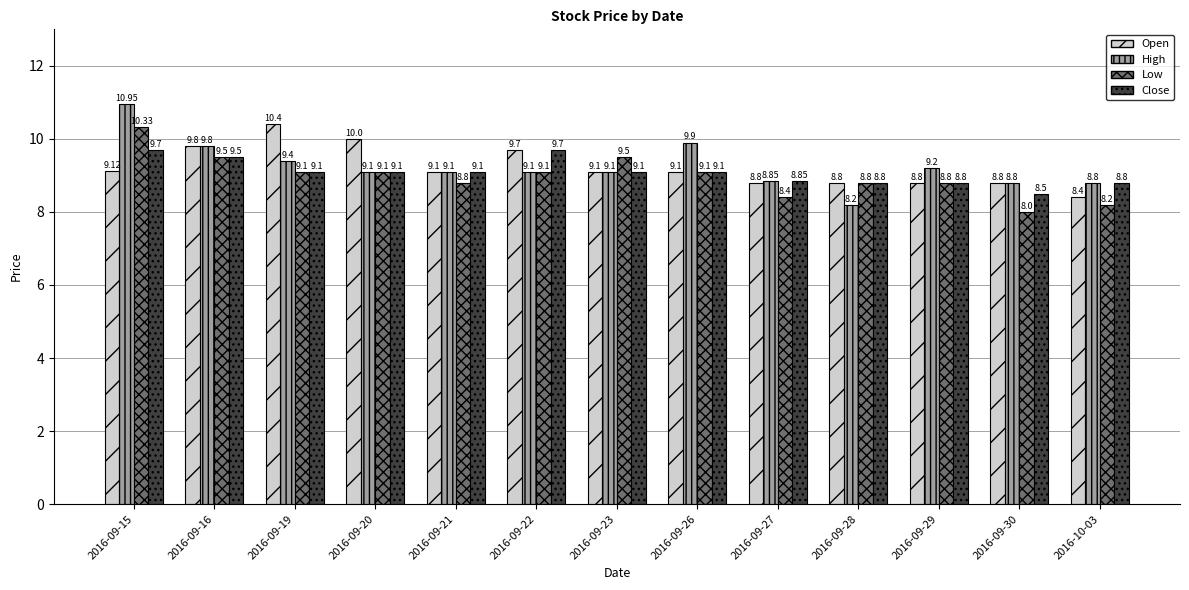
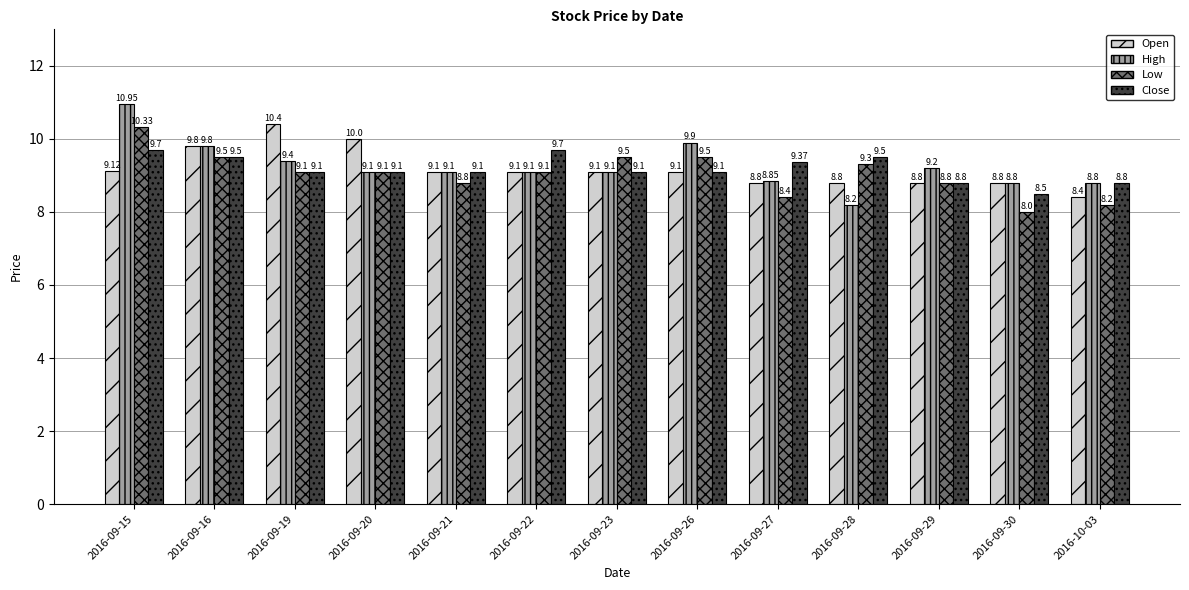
Open, 2016-09-22: 9.7 -> 9.1
Low, 2016-09-26: 9.1 -> 9.5
Close, 2016-09-27: 8.85 -> 9.37
Low, 2016-09-28: 8.8 -> 9.3
Close, 2016-09-28: 8.8 -> 9.5
